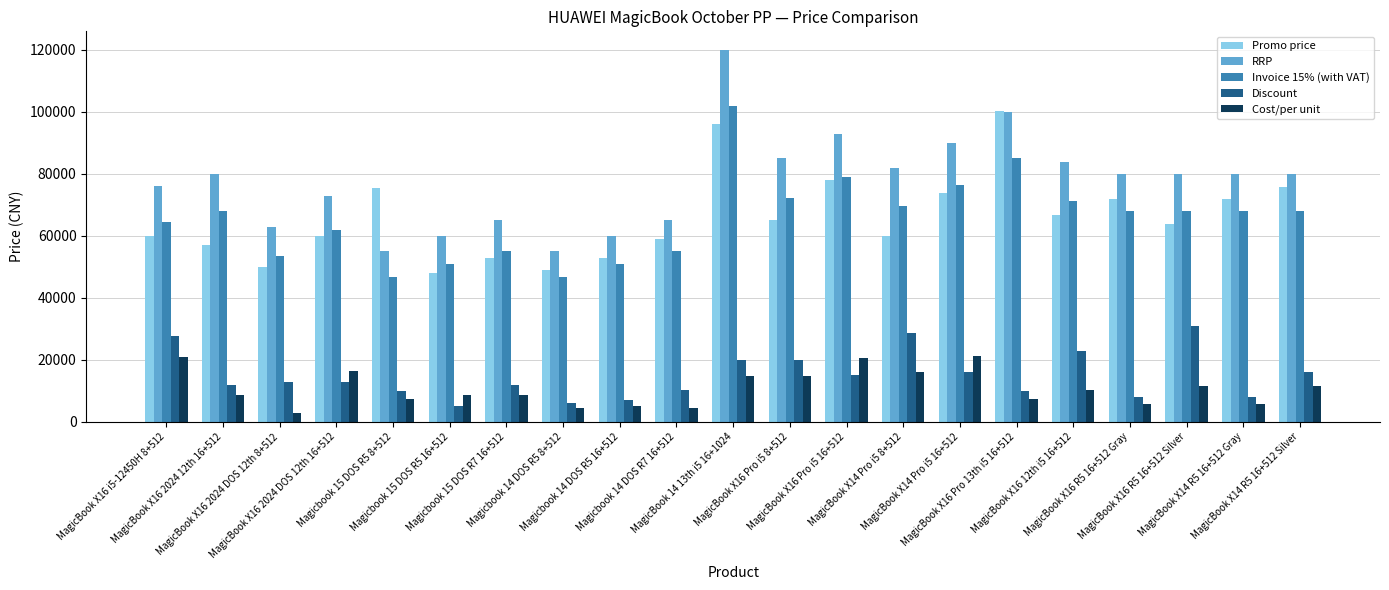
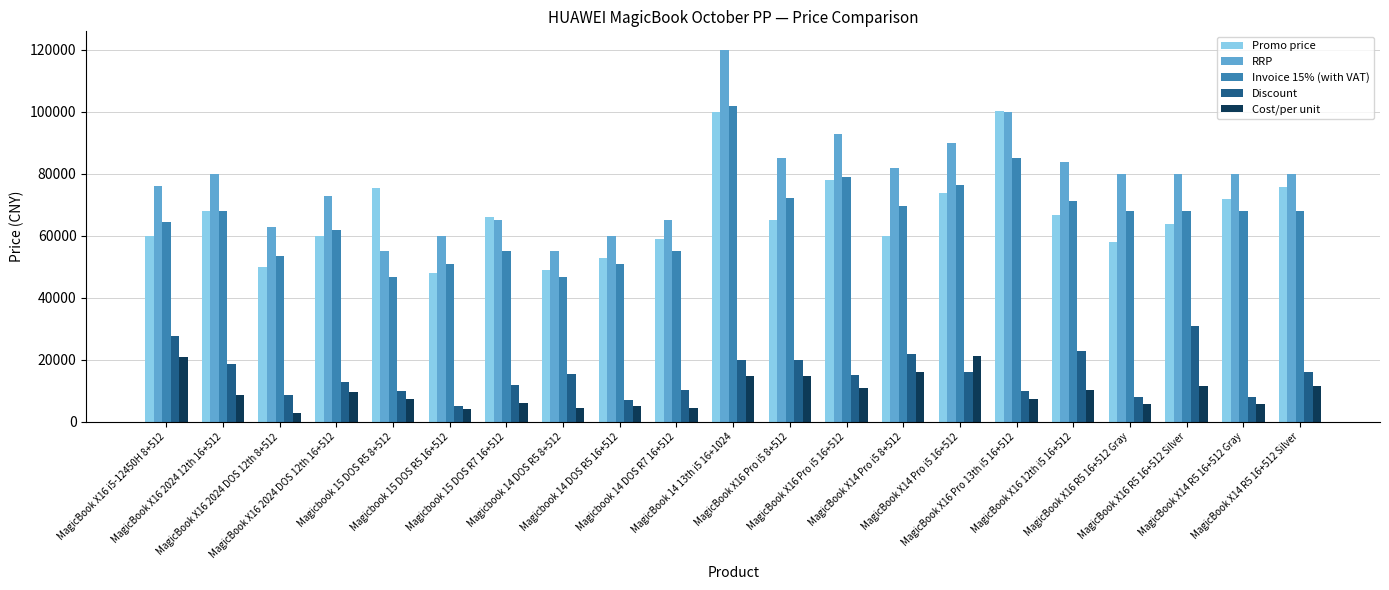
Promo price, MagicBook X16 2024 12th 16+512: 57000 -> 68000
Discount, MagicBook X16 2024 12th 16+512: 12000 -> 19000
Discount, MagicBook X16 2024 DOS 12th 8+512: 13000 -> 9000
Cost/per unit, MagicBook X16 2024 DOS 12th 16+512: 17000 -> 10000
Cost/per unit, Magicbook 15 DOS R5 16+512: 9000 -> 4000
Promo price, Magicbook 15 DOS R7 16+512: 53000 -> 66000
Cost/per unit, Magicbook 15 DOS R7 16+512: 9000 -> 6000
Discount, Magicbook 14 DOS R5 8+512: 6000 -> 15000
Promo price, MagicBook 14 13th i5 16+1024: 96000 -> 100000
Cost/per unit, MagicBook X16 Pro i5 16+512: 21000 -> 11000
Discount, MagicBook X14 Pro i5 8+512: 29000 -> 22000
Promo price, MagicBook X16 R5 16+512 Gray: 72000 -> 58000
